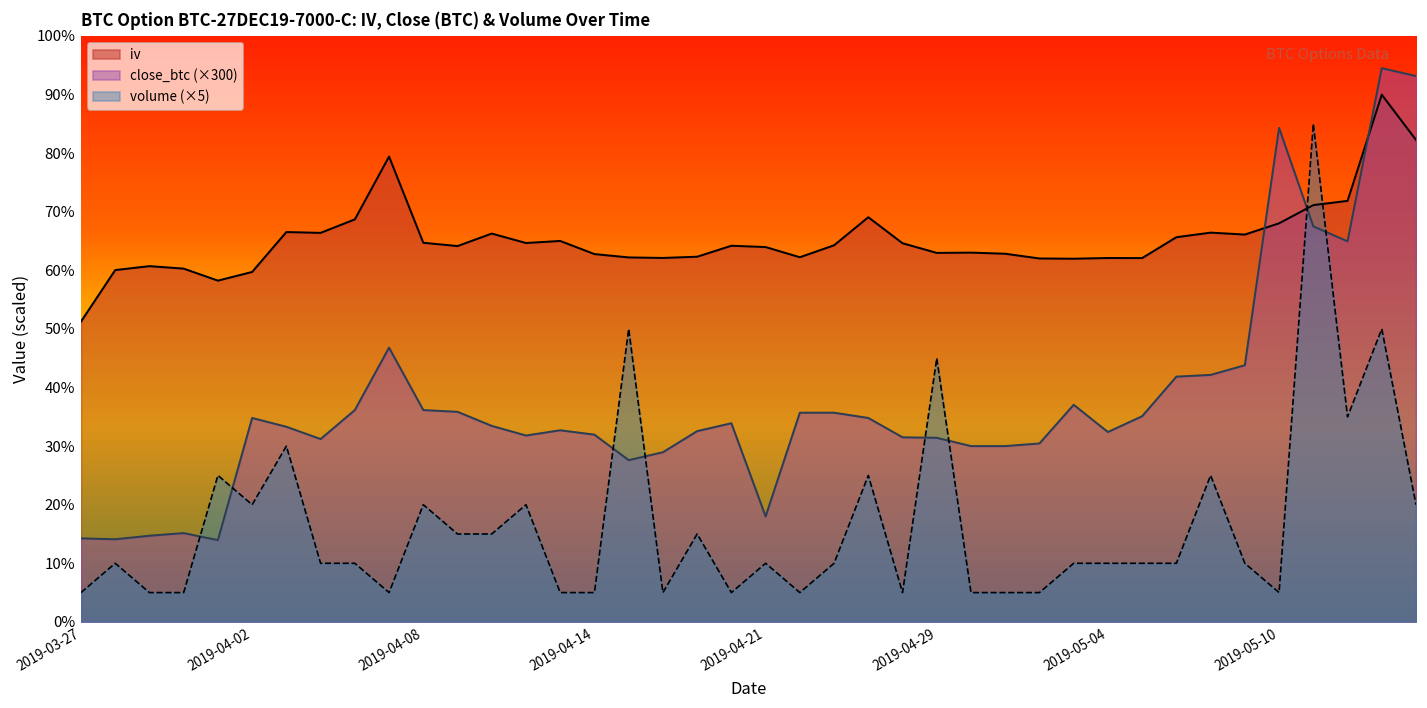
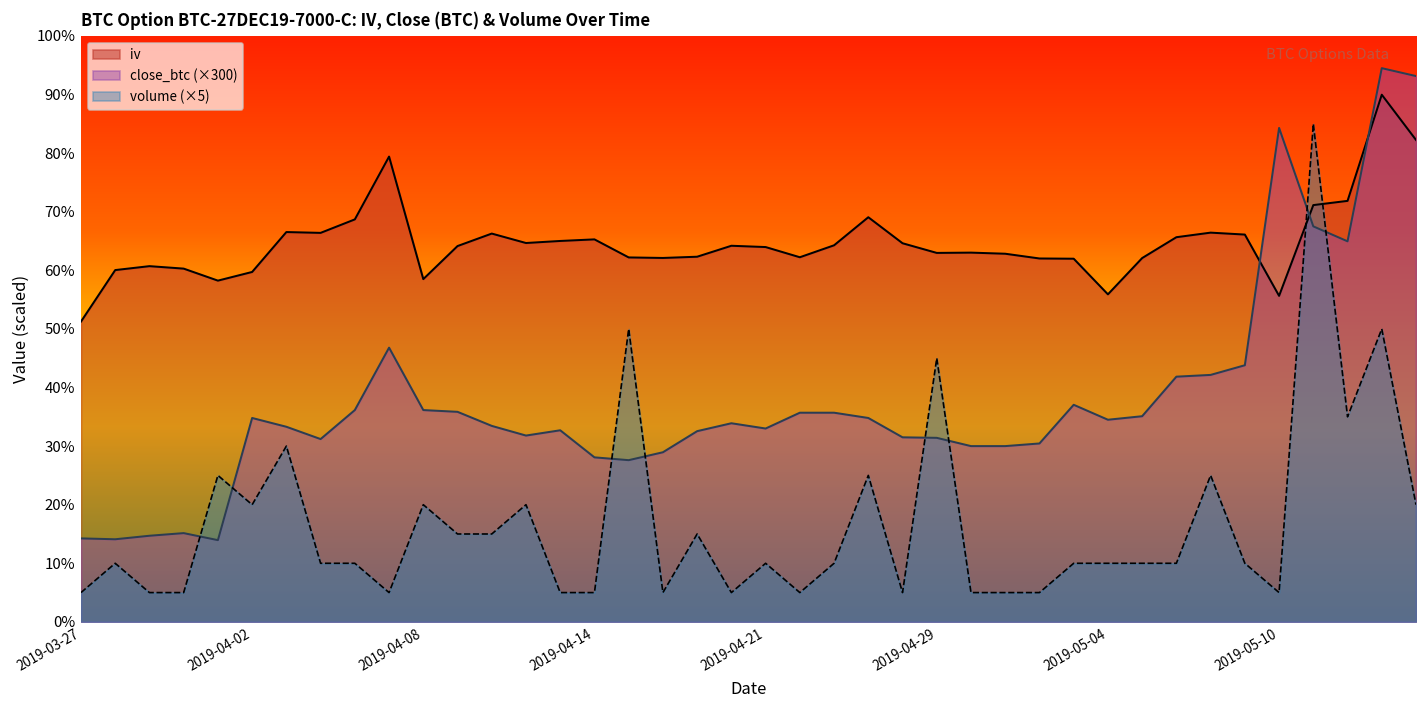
iv, 2019-04-08: 65% -> 59%
iv, 2019-04-14: 63% -> 65%
close_btc (×300), 2019-04-14: 32% -> 28%
close_btc (×300), 2019-04-21: 18% -> 33%
iv, 2019-05-04: 62% -> 56%
close_btc (×300), 2019-05-04: 32% -> 35%
iv, 2019-05-10: 68% -> 56%
